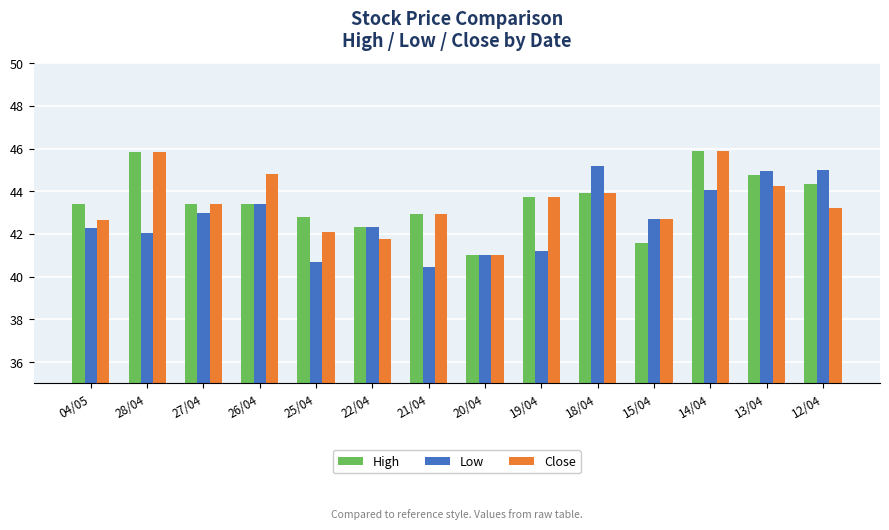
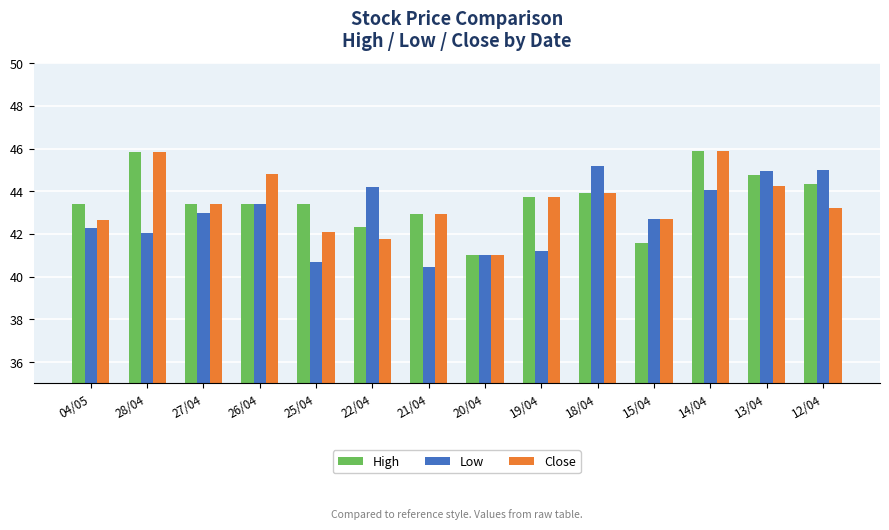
High, 25/04: 42.8 -> 43.4
Low, 22/04: 42.4 -> 44.2
